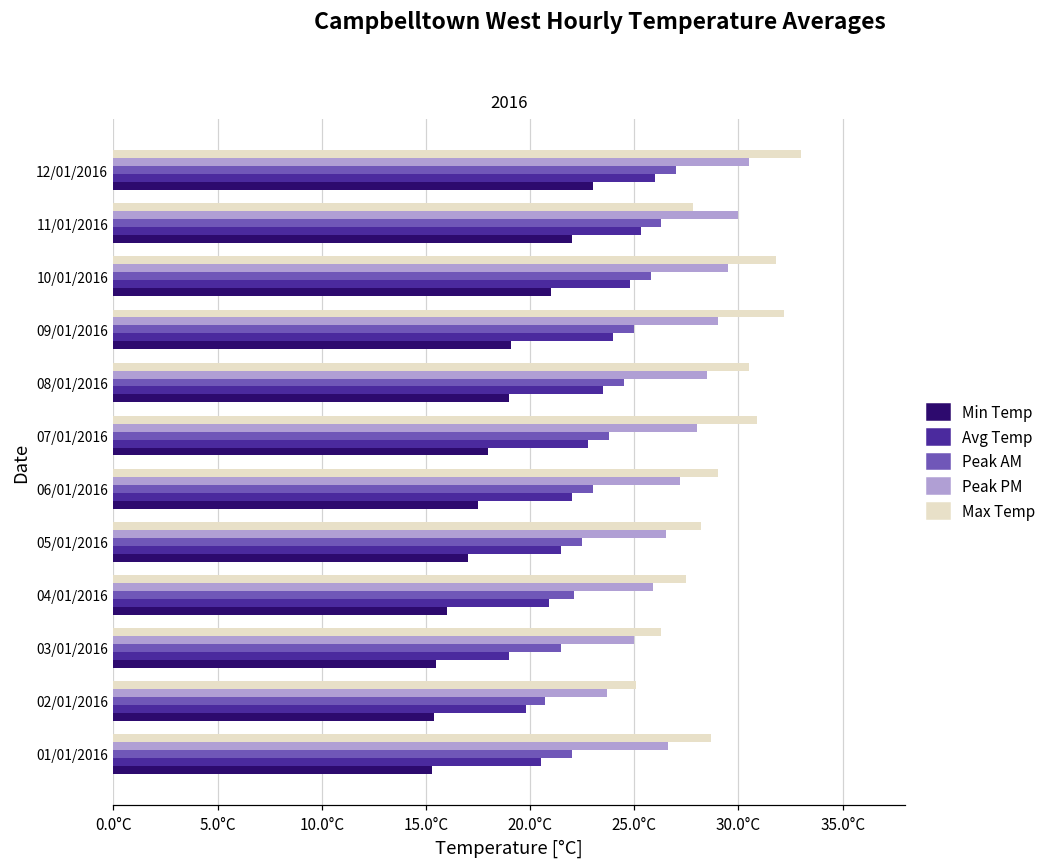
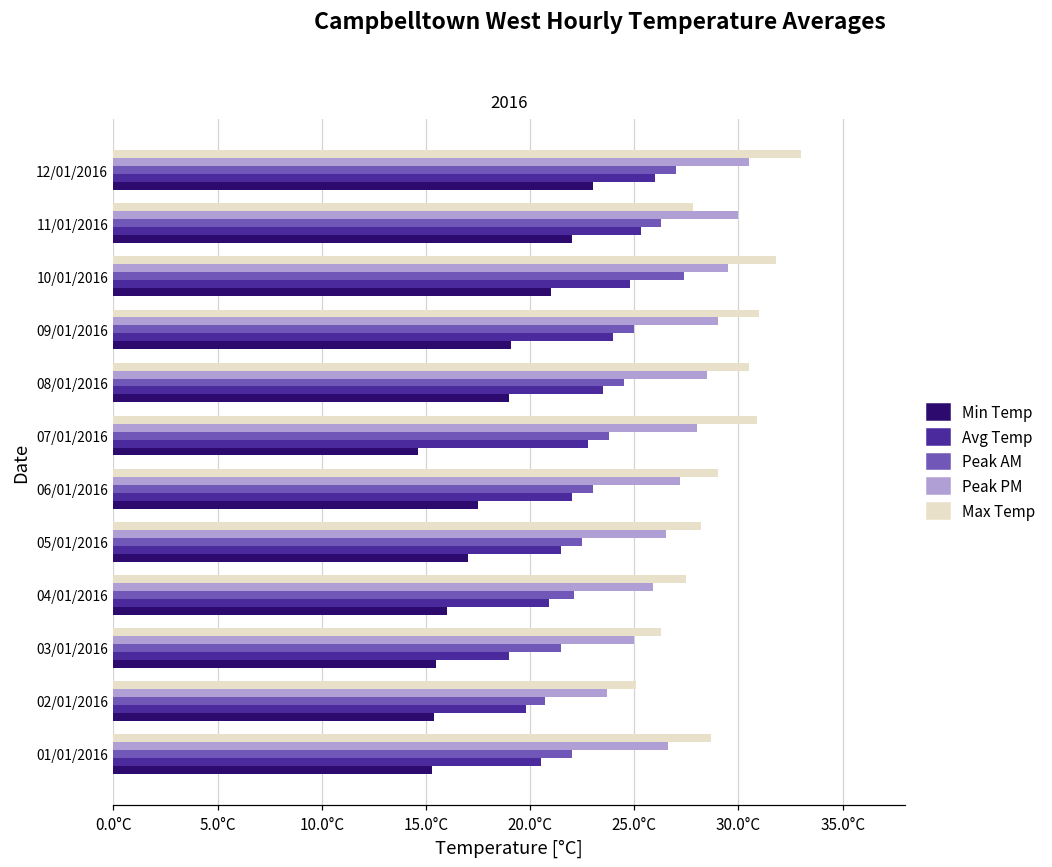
Peak AM, 10/01/2016: 25.8°C -> 27.4°C
Max Temp, 09/01/2016: 32.2°C -> 31.0°C
Min Temp, 07/01/2016: 18.0°C -> 14.6°C
